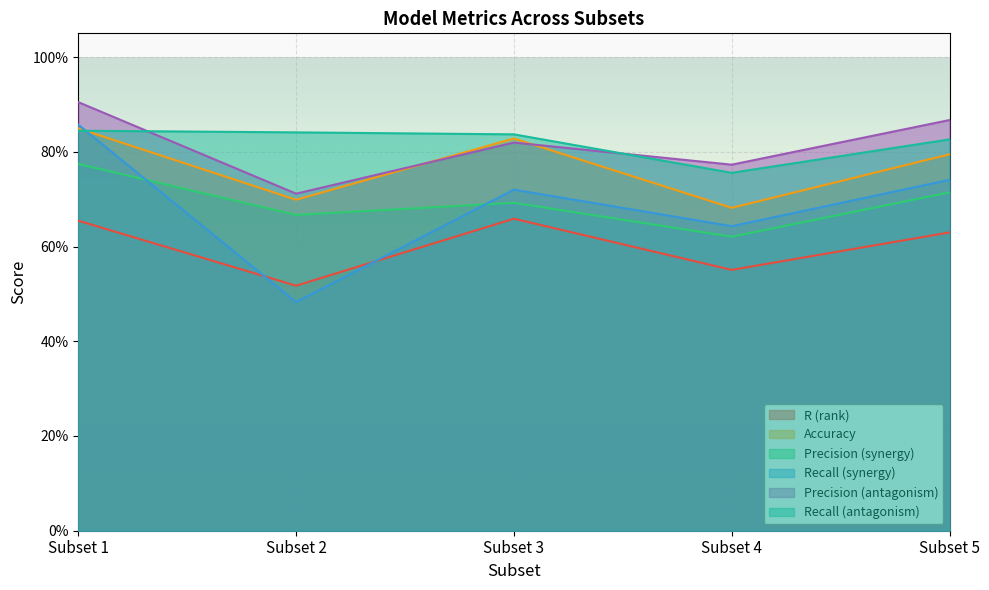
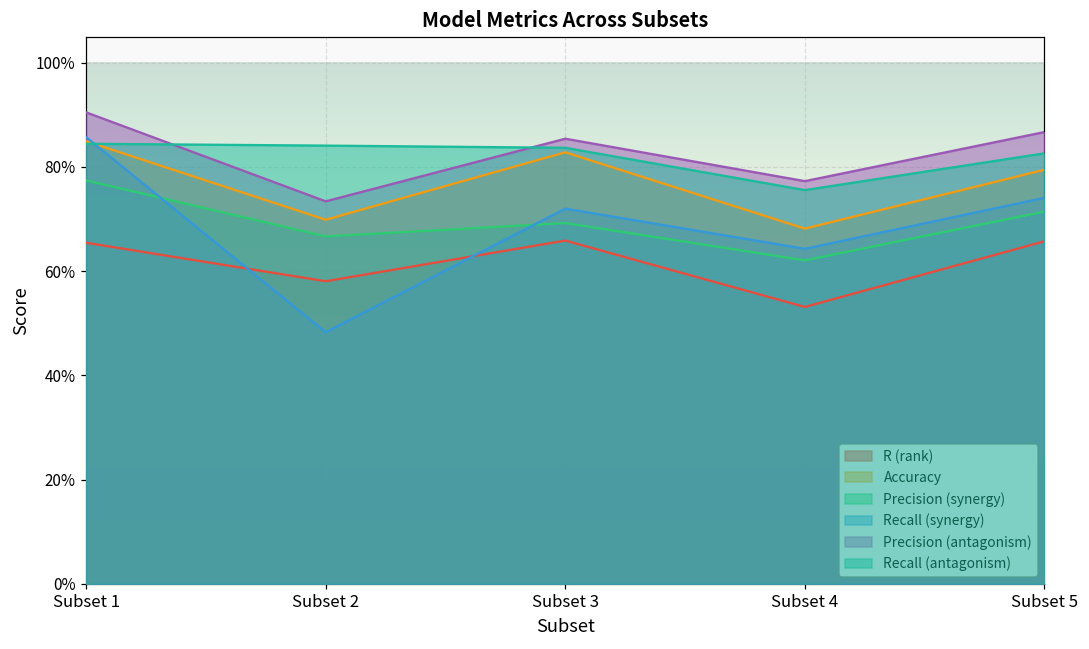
R (rank), Subset 2: 52% -> 58%
Precision (antagonism), Subset 2: 71% -> 73%
Precision (antagonism), Subset 3: 82% -> 85%
R (rank), Subset 4: 55% -> 53%
R (rank), Subset 5: 63% -> 66%
